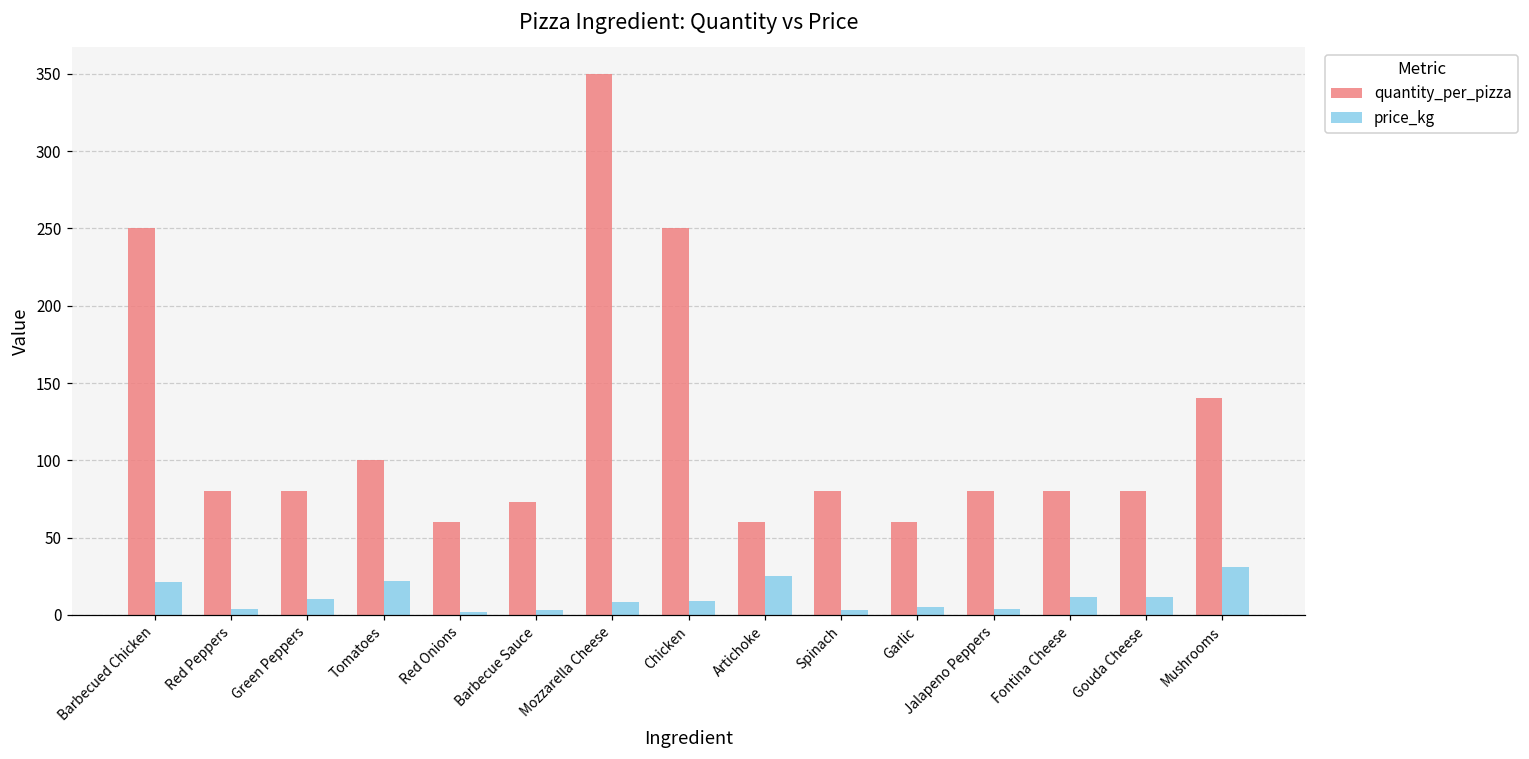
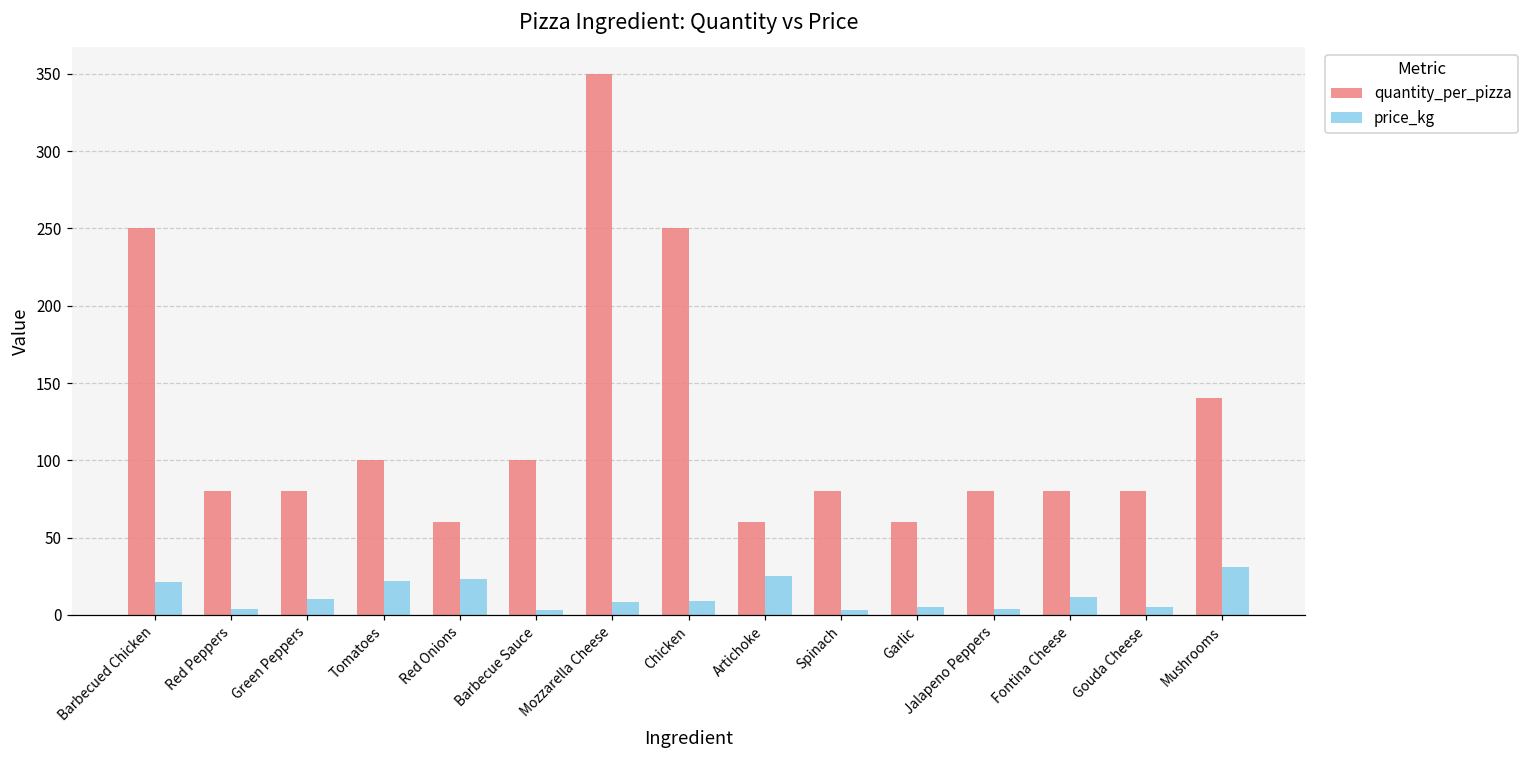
price_kg, Red Onions: 2 -> 23
quantity_per_pizza, Barbecue Sauce: 73 -> 100
price_kg, Gouda Cheese: 12 -> 5
